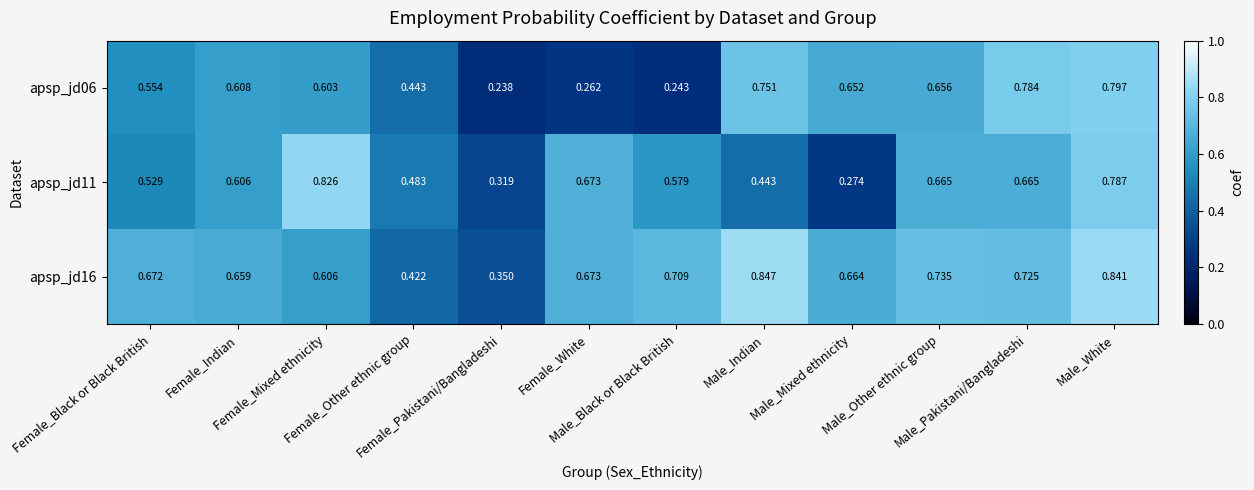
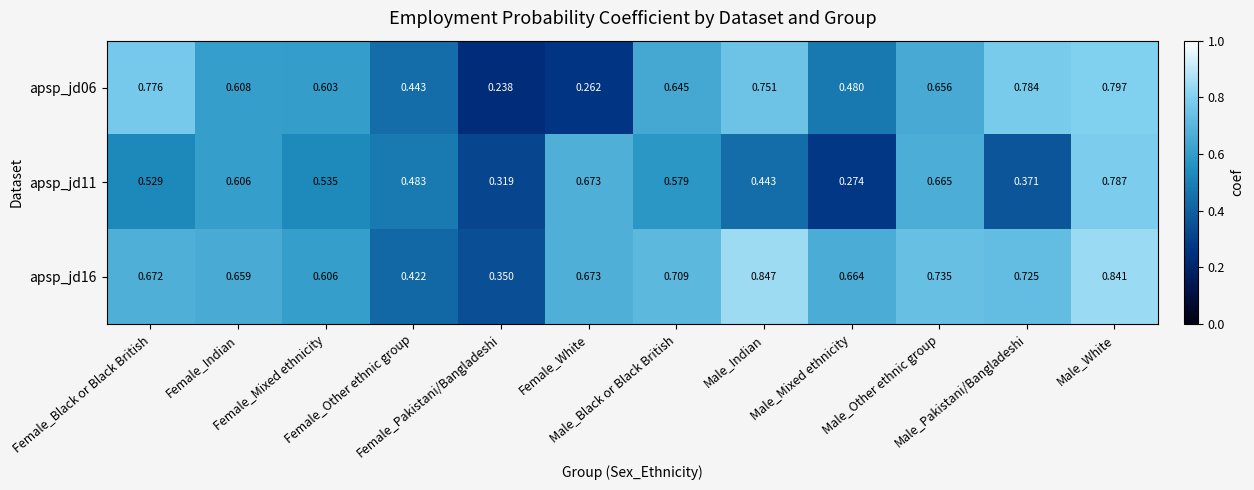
apsp_jd06, Female_Black or Black British: 0.554 -> 0.776
apsp_jd06, Male_Black or Black British: 0.243 -> 0.645
apsp_jd06, Male_Mixed ethnicity: 0.652 -> 0.480
apsp_jd11, Female_Mixed ethnicity: 0.826 -> 0.535
apsp_jd11, Male_Pakistani/Bangladeshi: 0.665 -> 0.371
